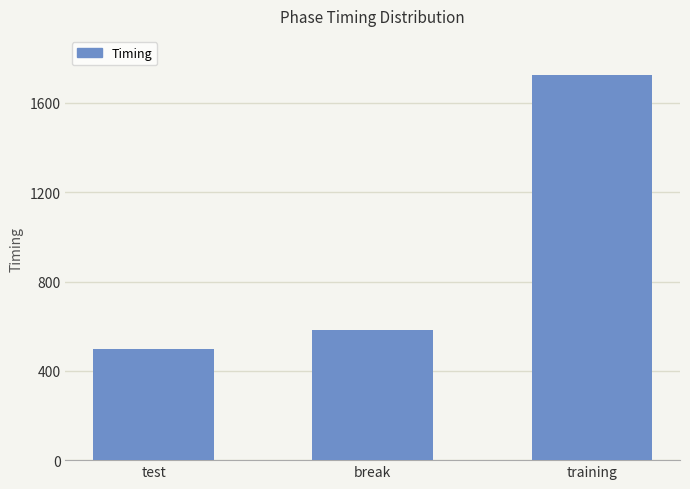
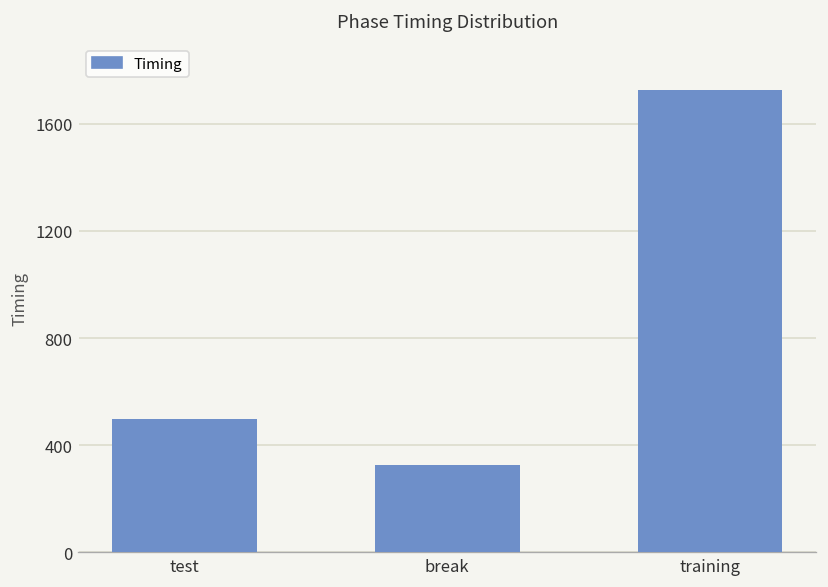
break: 580 -> 330
